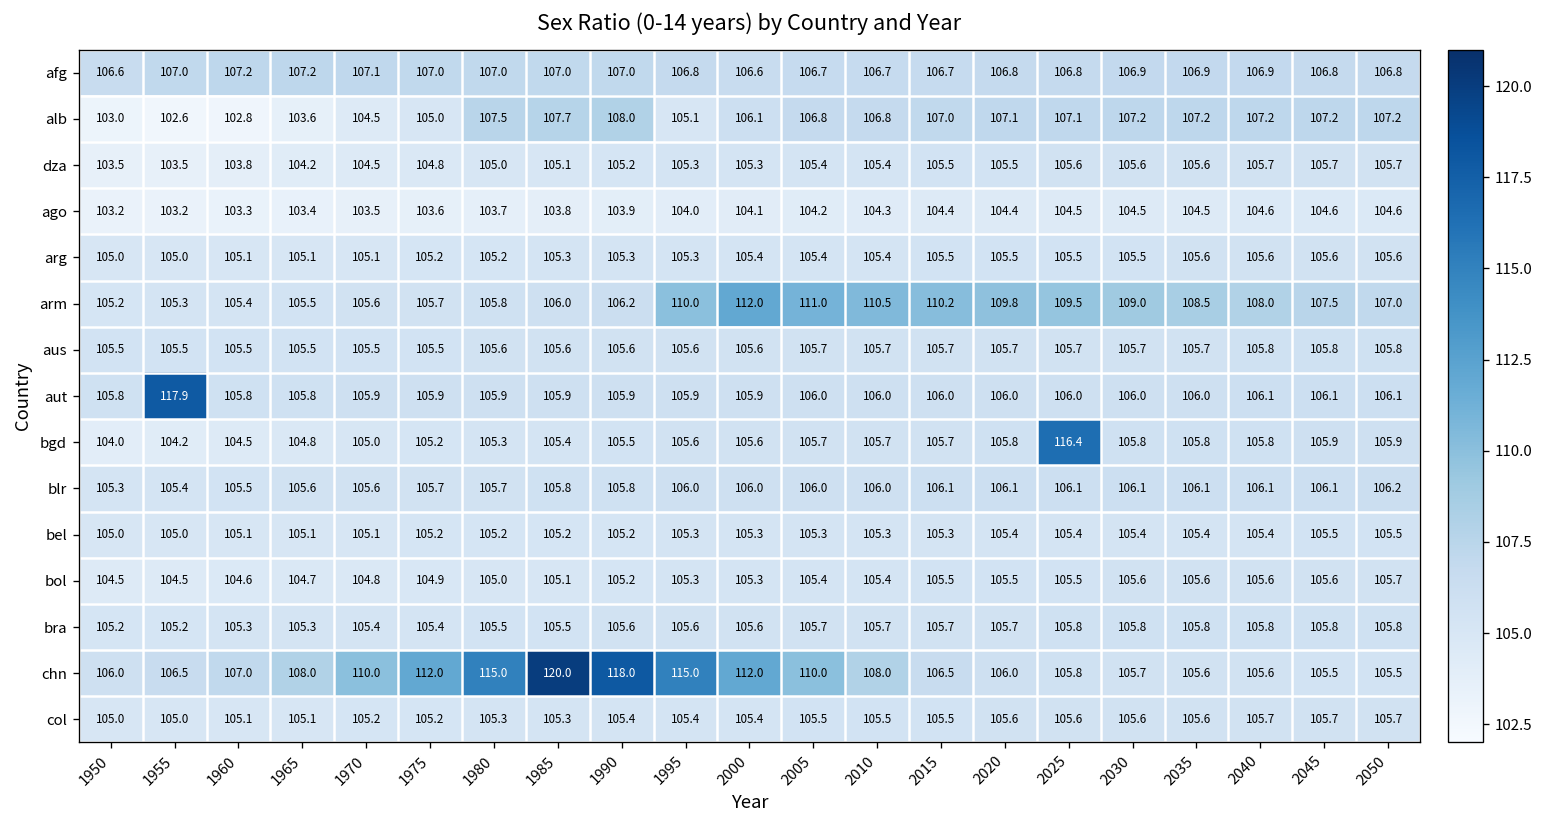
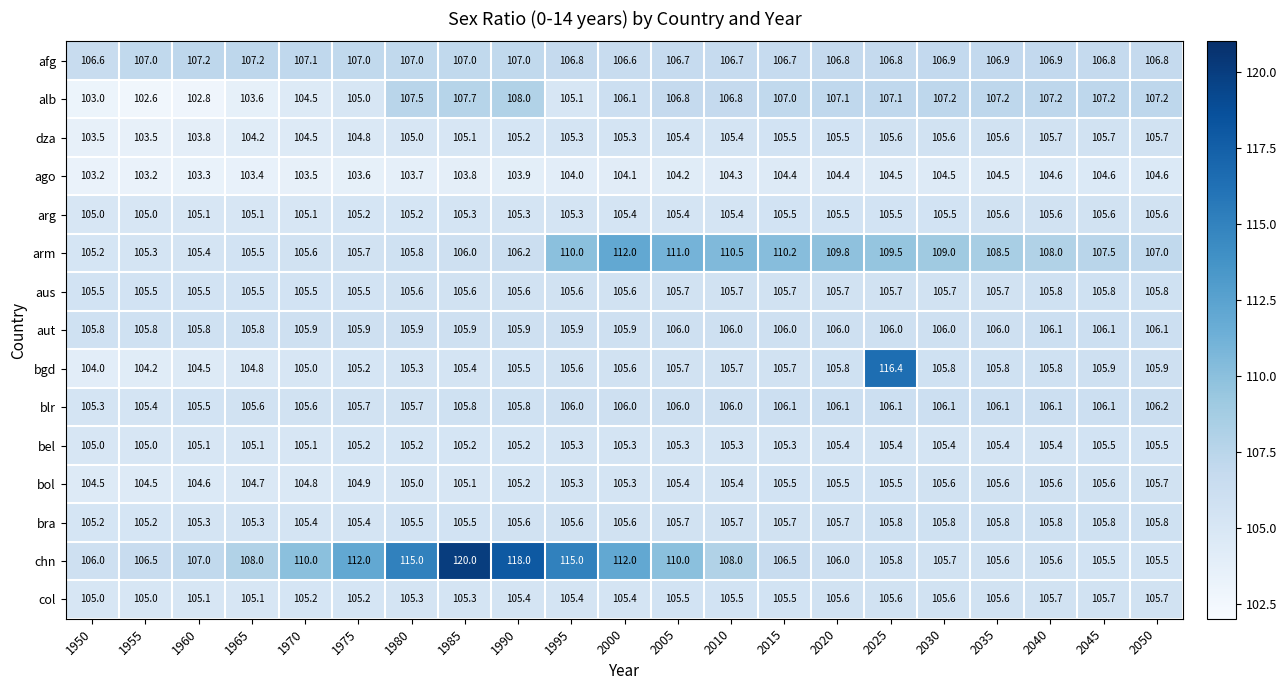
aut, 1955: 117.9 -> 105.8
